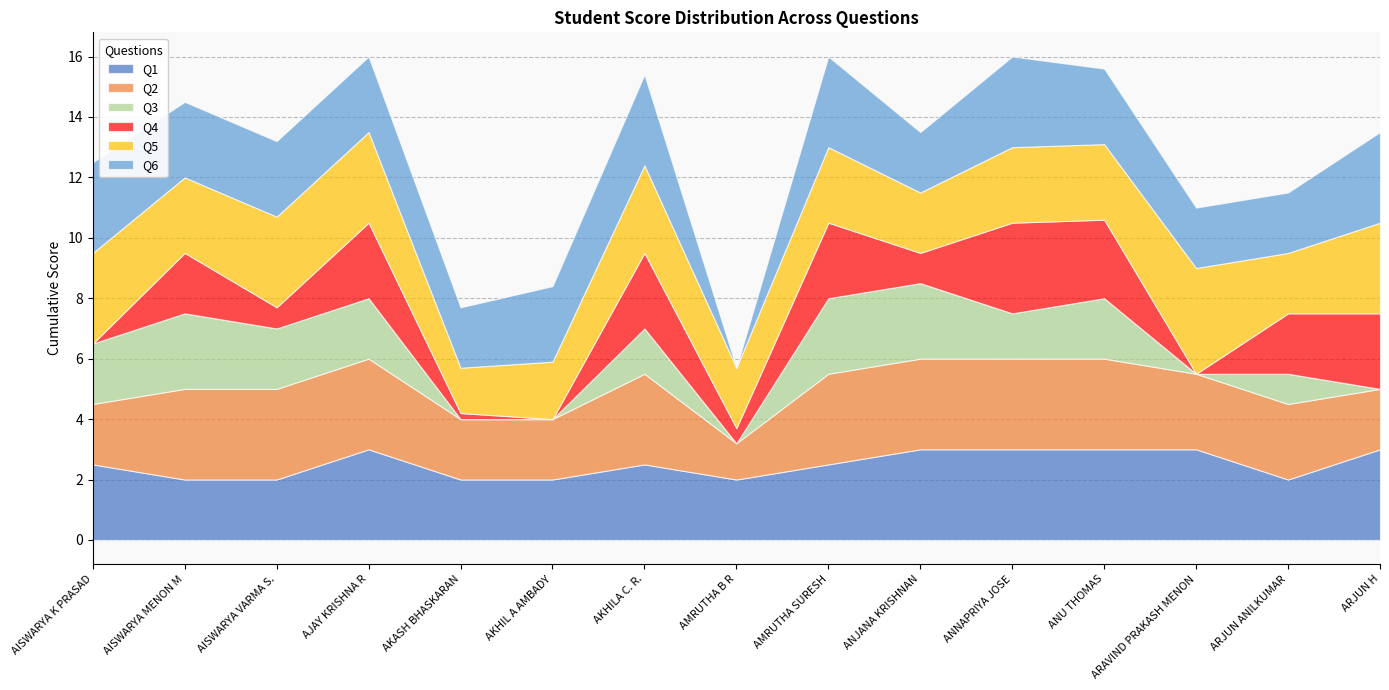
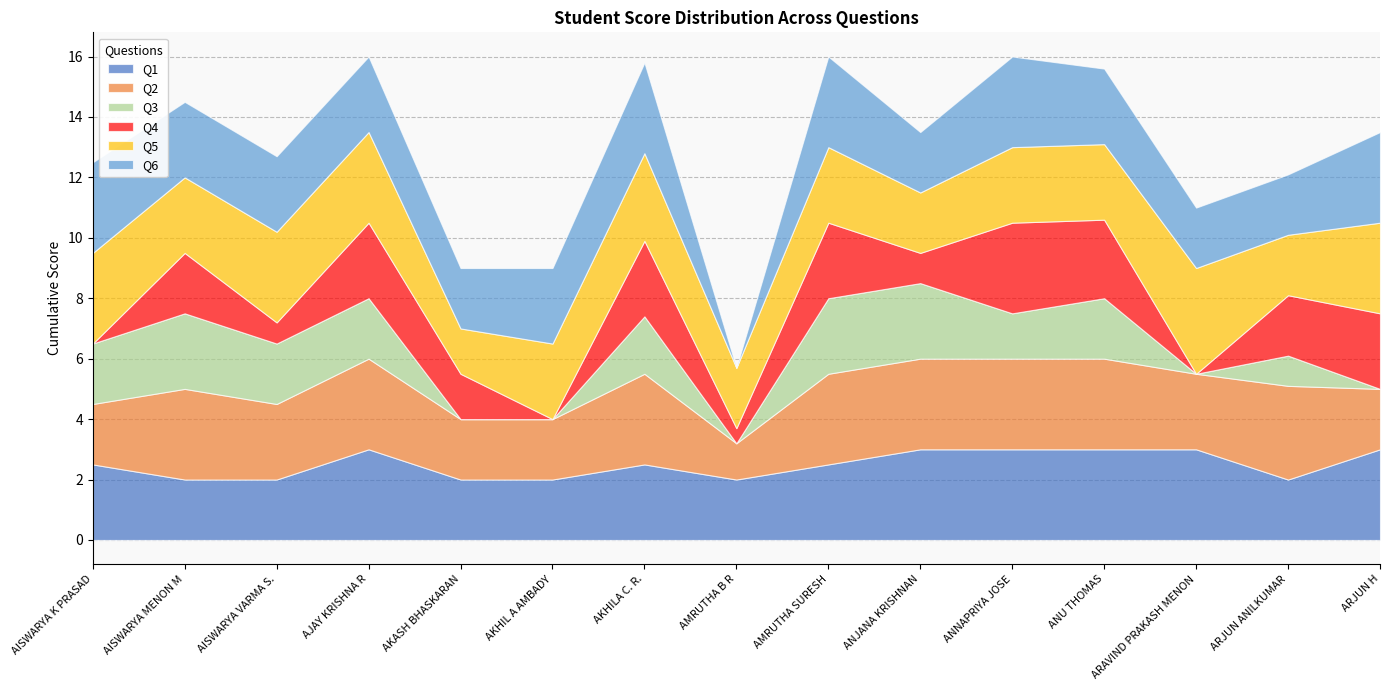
Q2, AISWARYA VARMA S.: 3.0 -> 2.5
Q4, AKASH BHASKARAN: 0.2 -> 1.5
Q5, AKHIL A AMBADY: 1.9 -> 2.5
Q3, AKHILA C. R.: 1.5 -> 1.9
Q2, ARJUN ANILKUMAR: 2.5 -> 3.1
